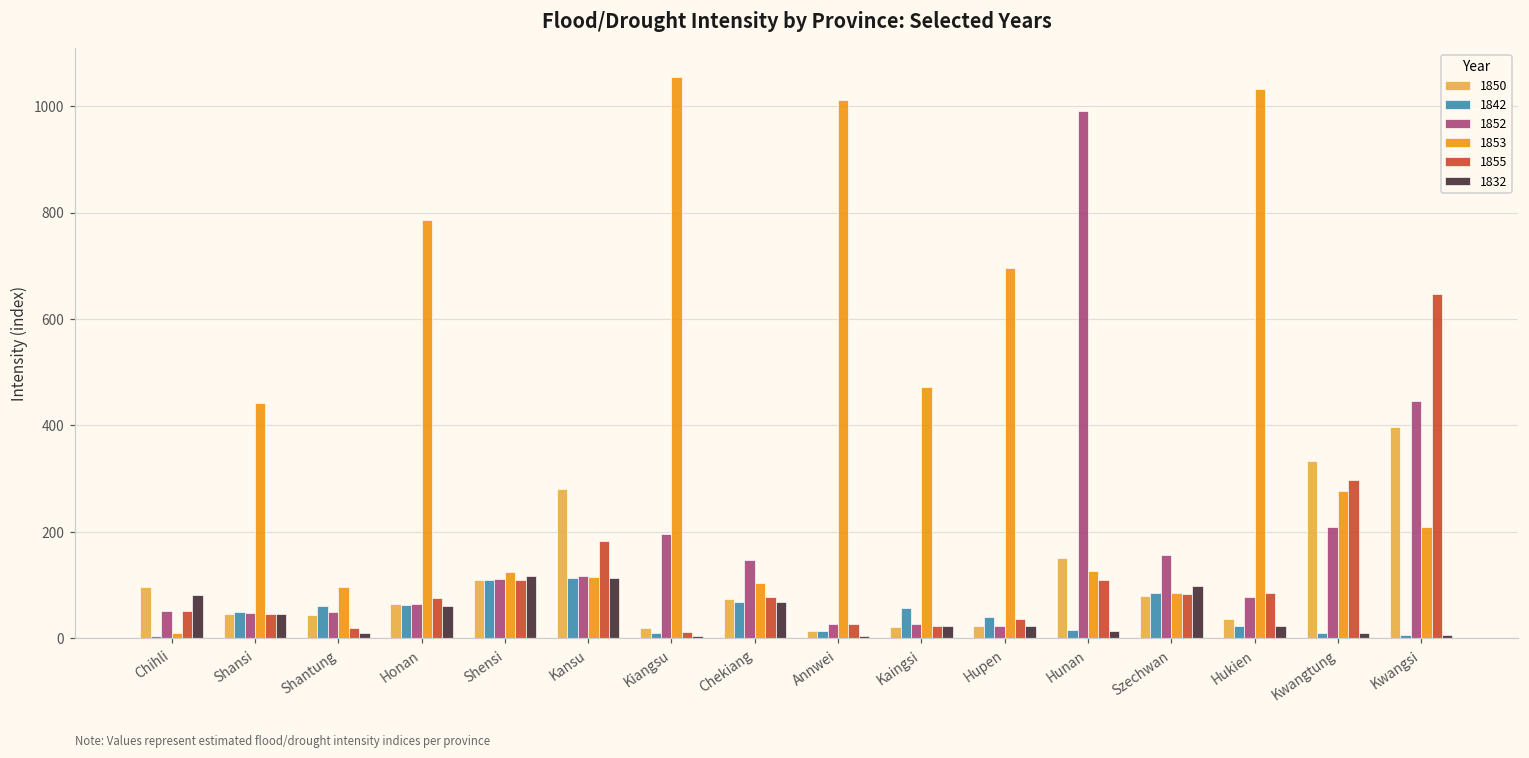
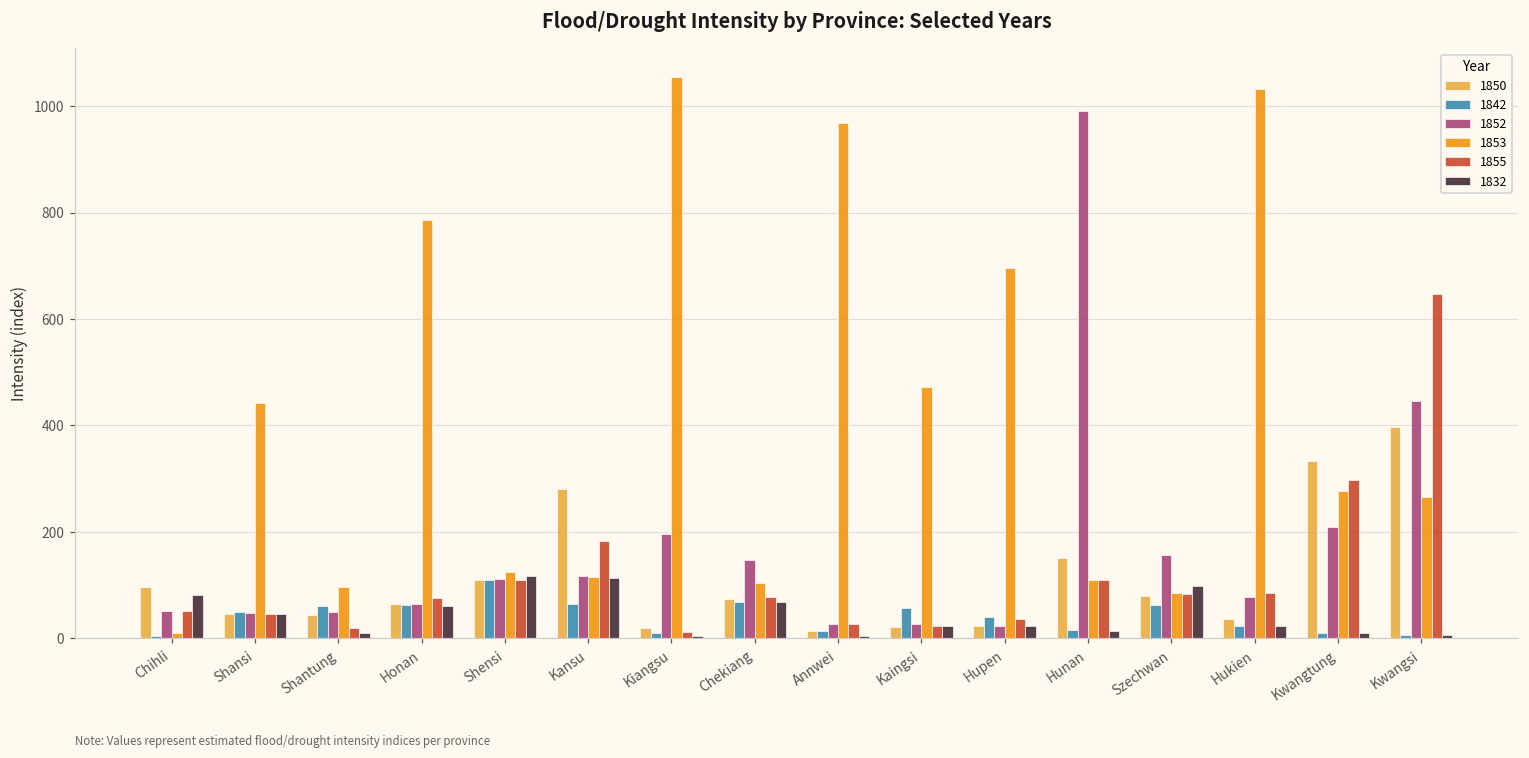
1842, Kansu: 110 -> 60
1853, Annwei: 1010 -> 970
1853, Hunan: 130 -> 110
1842, Szechwan: 80 -> 60
1853, Kwangsi: 210 -> 260
